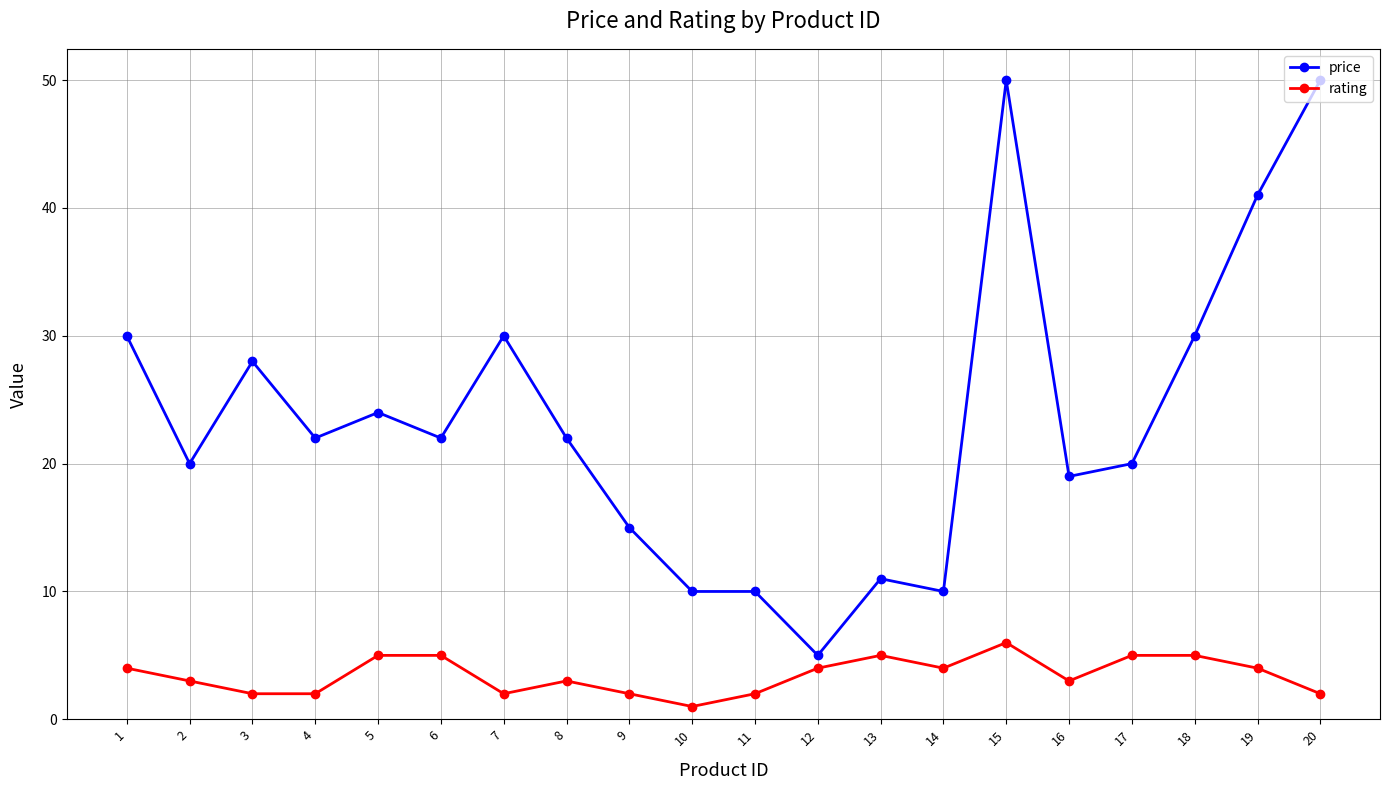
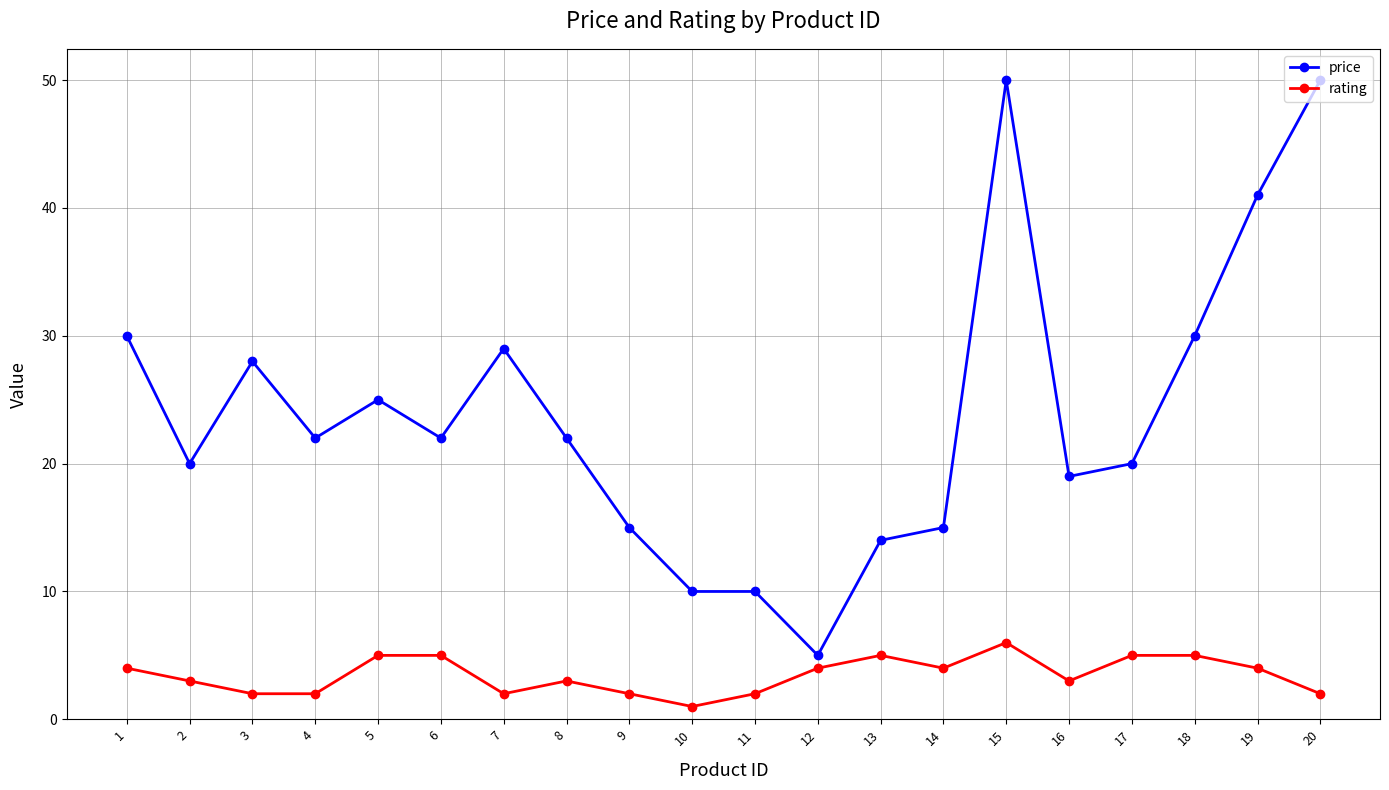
price, 5: 24 -> 25
price, 7: 30 -> 29
price, 13: 11 -> 14
price, 14: 10 -> 15
